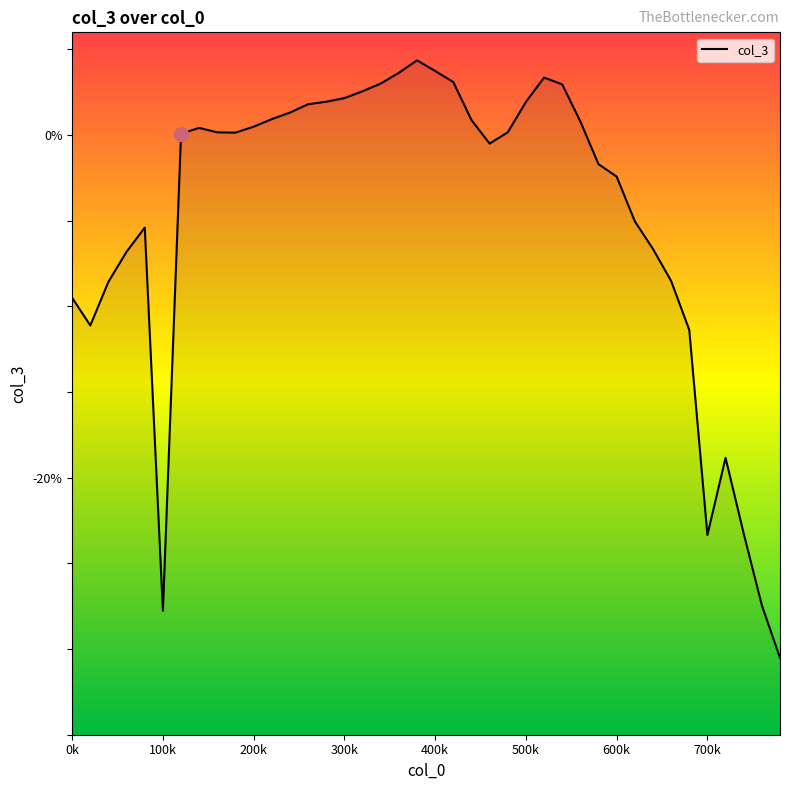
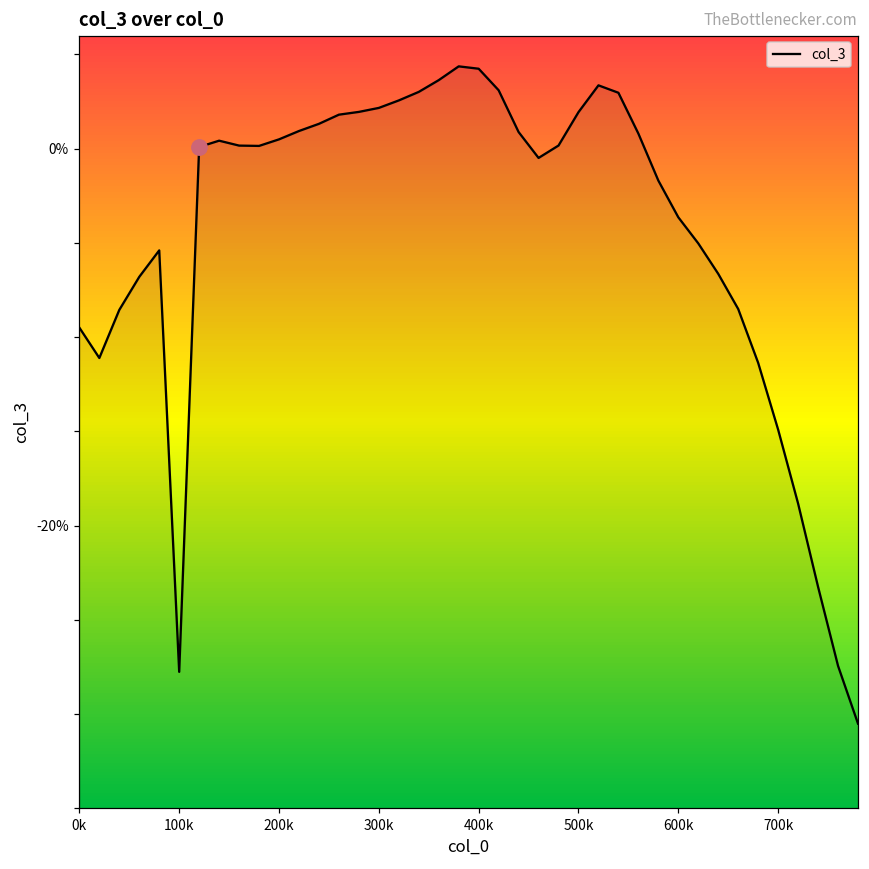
col_3, 400k: 3.7% -> 4.2%
col_3, 600k: -2.4% -> -3.6%
col_3, 700k: -23.3% -> -14.9%
